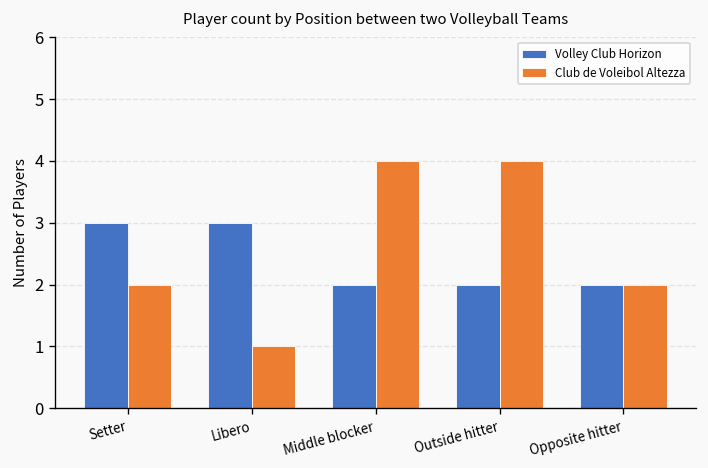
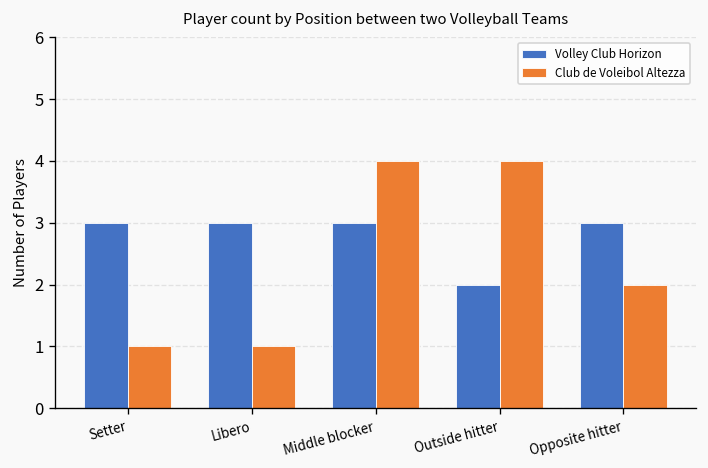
Club de Voleibol Altezza, Setter: 2 -> 1
Volley Club Horizon, Middle blocker: 2 -> 3
Volley Club Horizon, Opposite hitter: 2 -> 3
